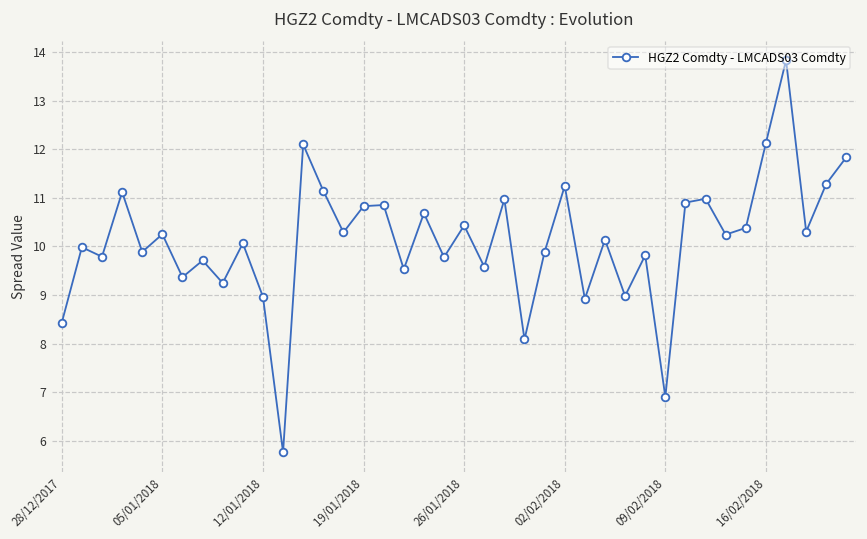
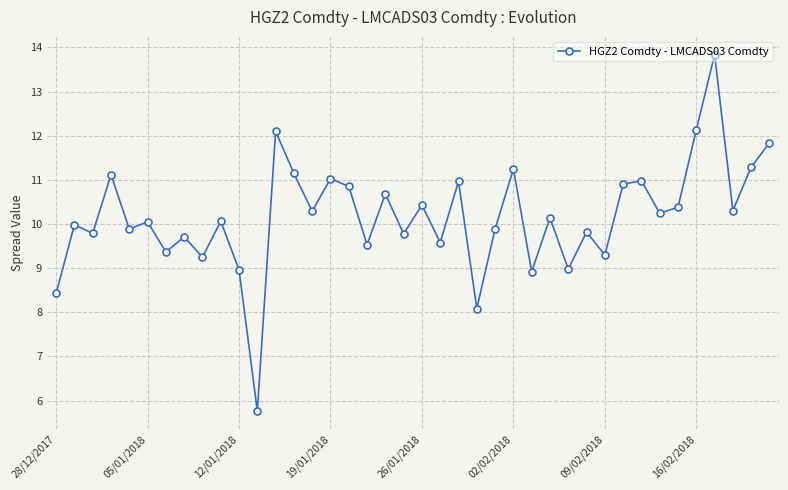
05/01/2018: 10.3 -> 10.0
19/01/2018: 10.8 -> 11.0
09/02/2018: 6.9 -> 9.3
